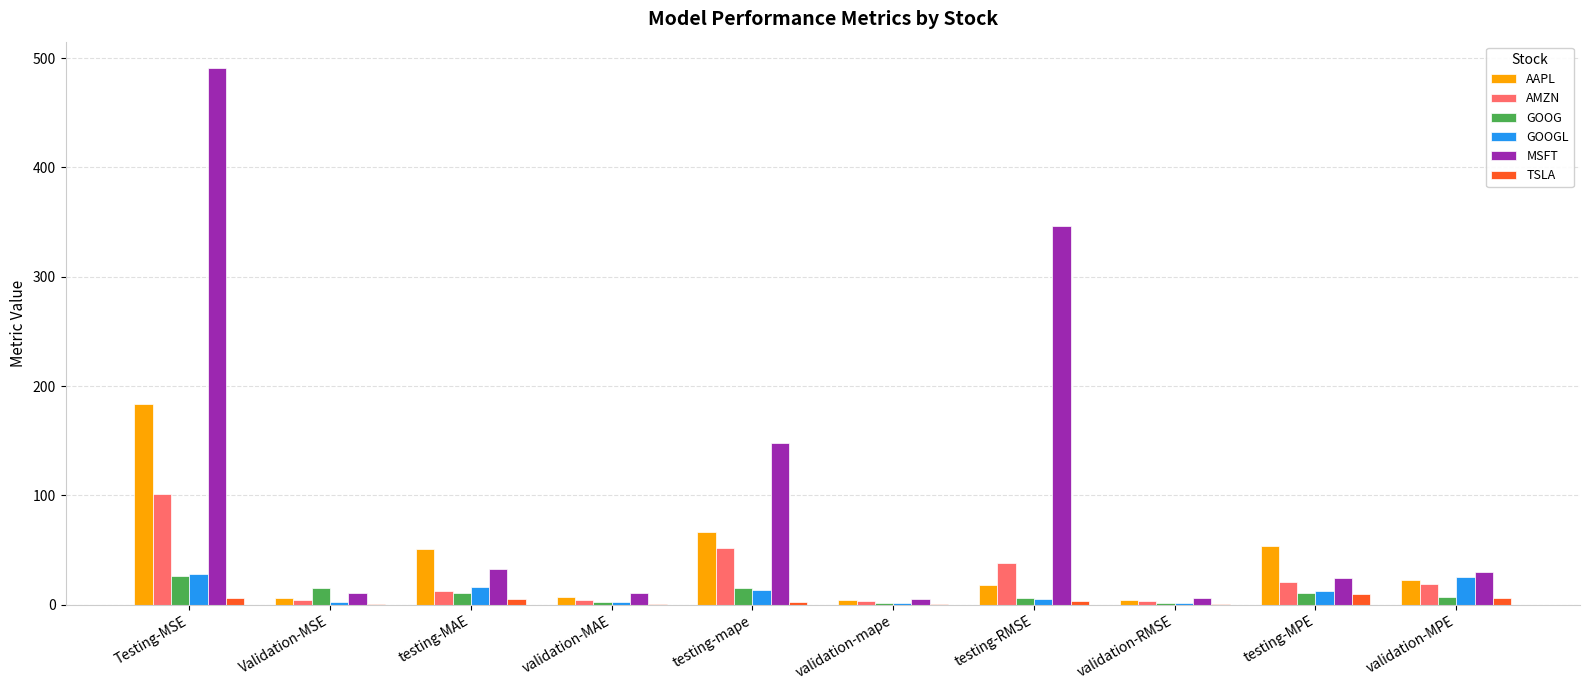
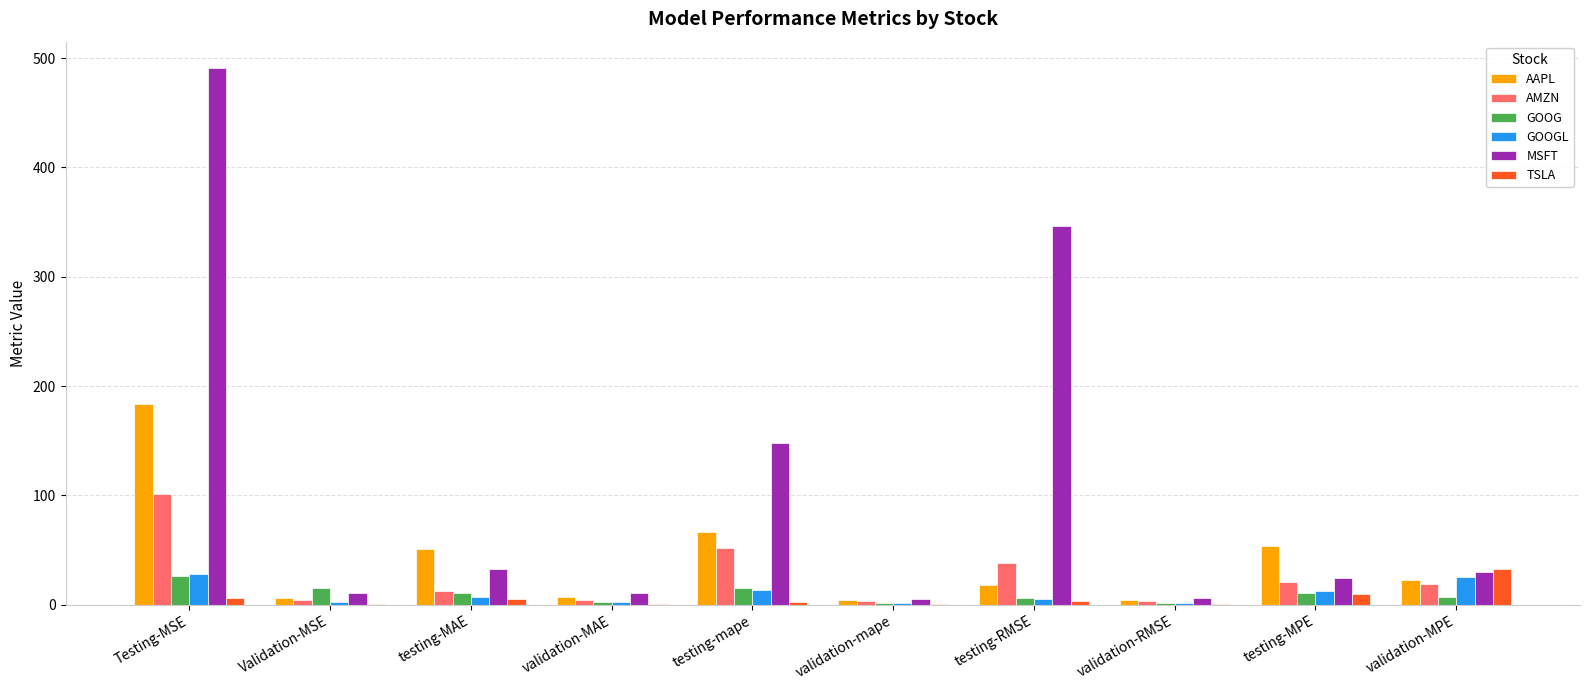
GOOGL, testing-MAE: 16 -> 7
TSLA, validation-MPE: 6 -> 33
